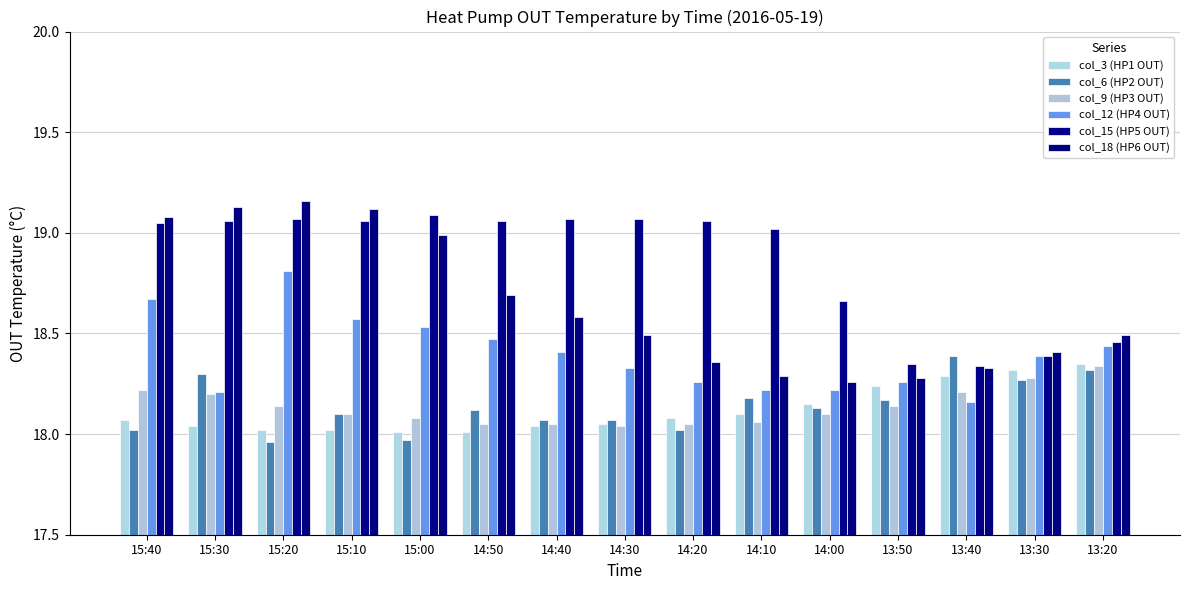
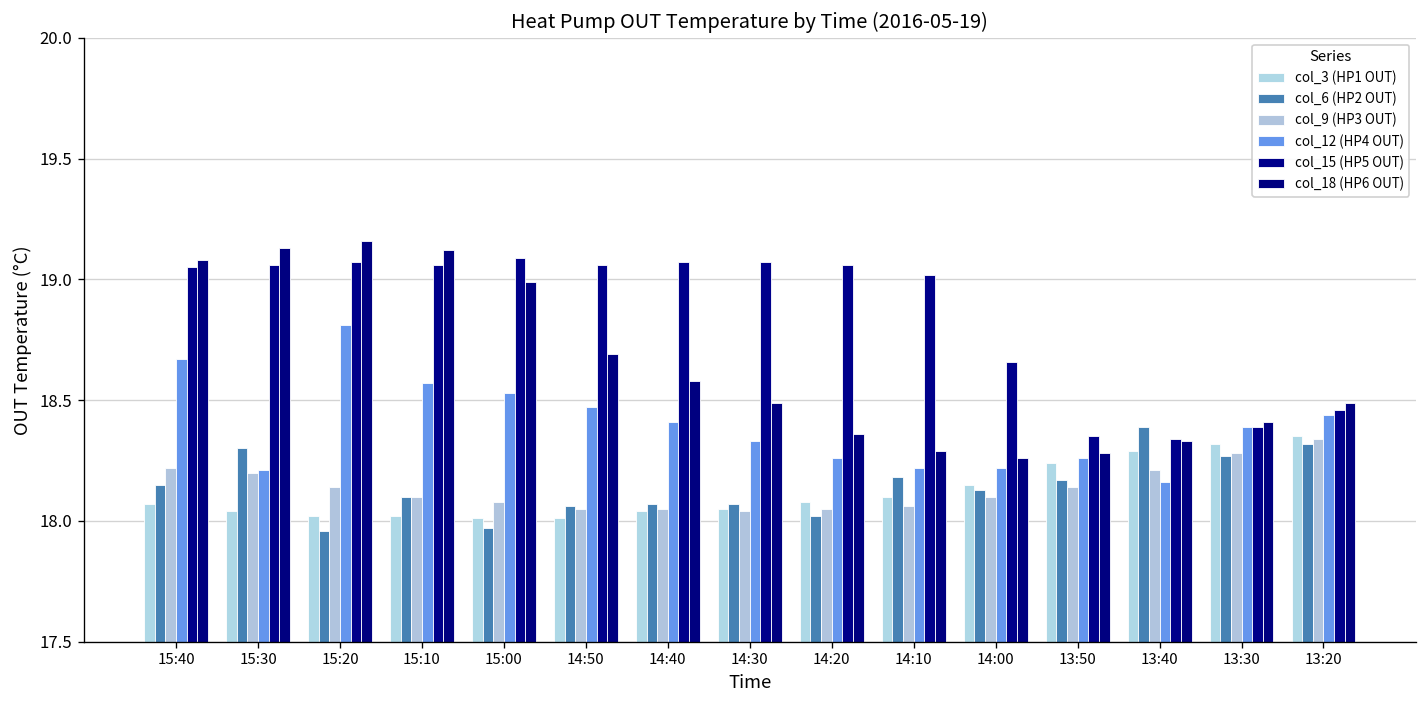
col_6 (HP2 OUT), 15:40: 18.02 -> 18.15
col_6 (HP2 OUT), 14:50: 18.12 -> 18.06
